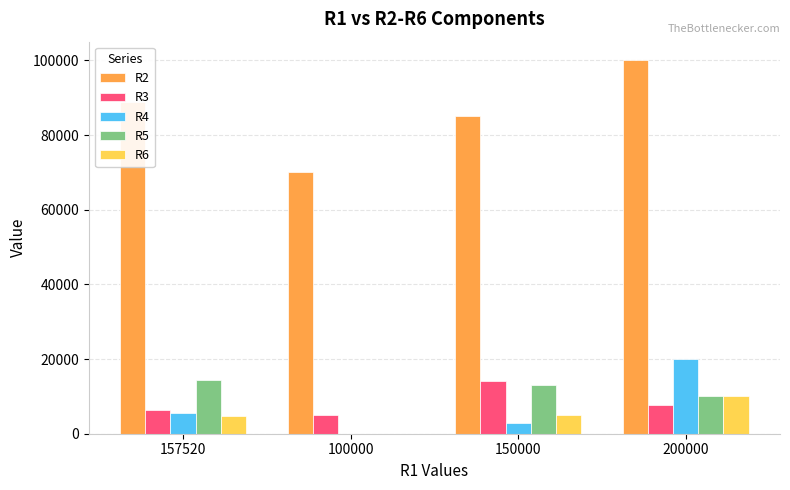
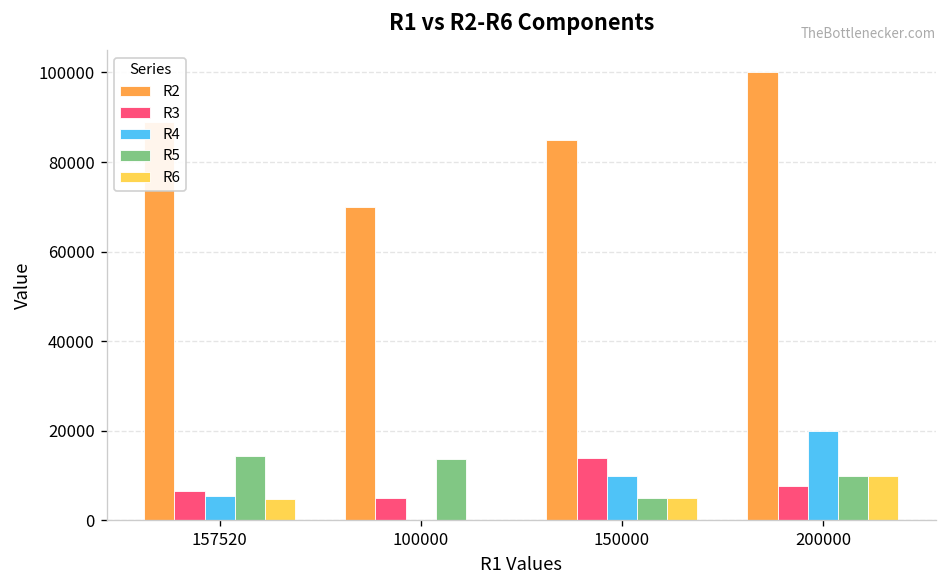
R5, 100000: 0 -> 14000
R4, 150000: 3000 -> 10000
R5, 150000: 13000 -> 5000
